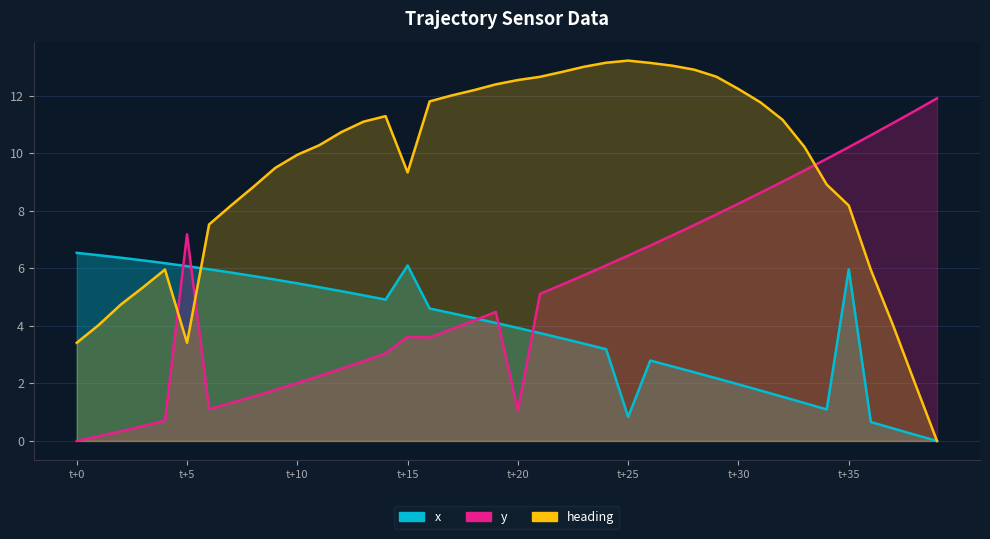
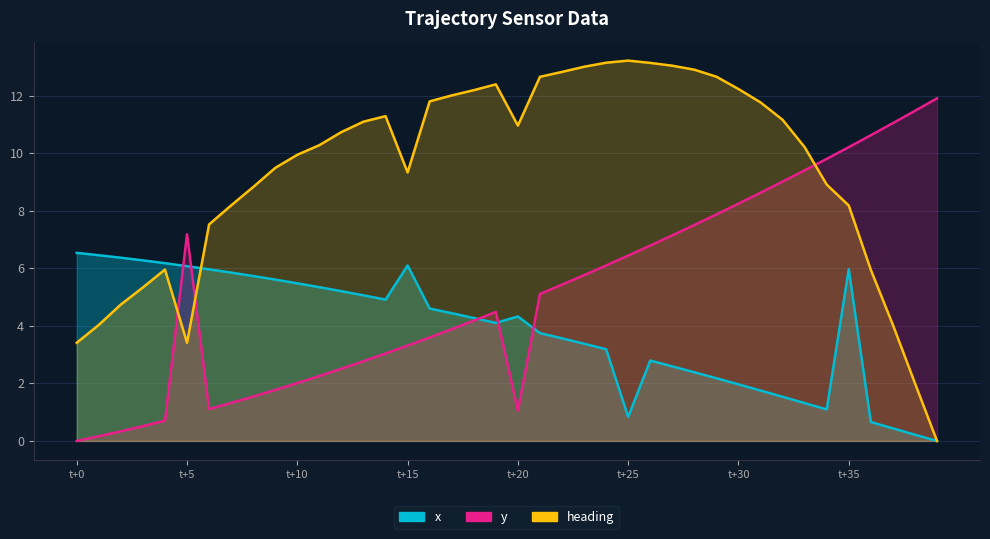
y, t+15: 3.6 -> 3.3
x, t+20: 3.9 -> 4.3
heading, t+20: 12.5 -> 11.0
